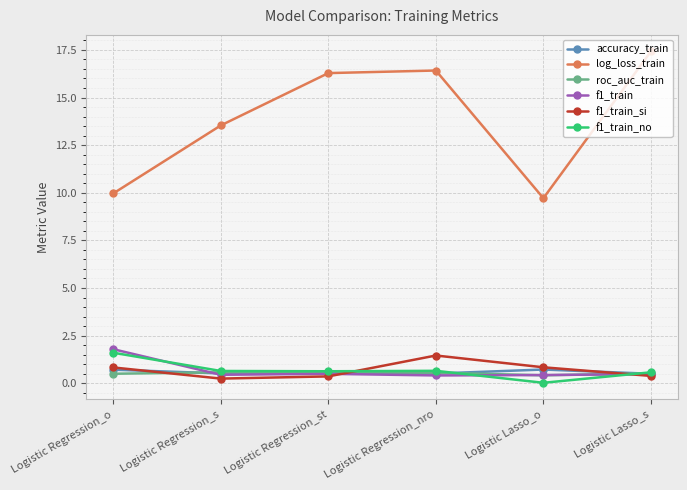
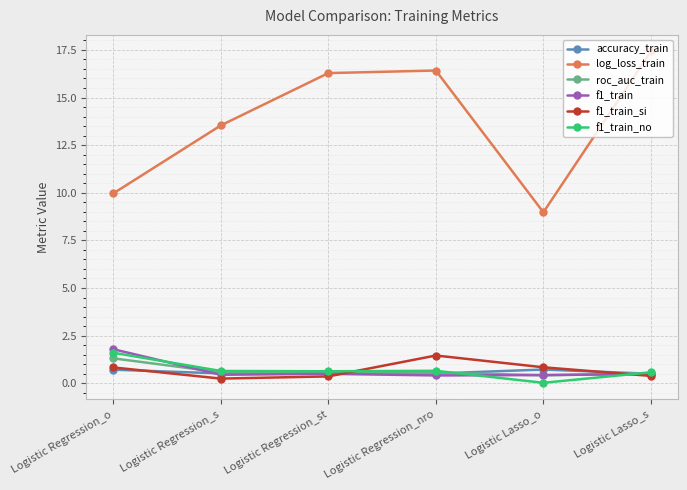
roc_auc_train, Logistic Regression_o: 0.5 -> 1.3
log_loss_train, Logistic Lasso_o: 9.7 -> 9.0
